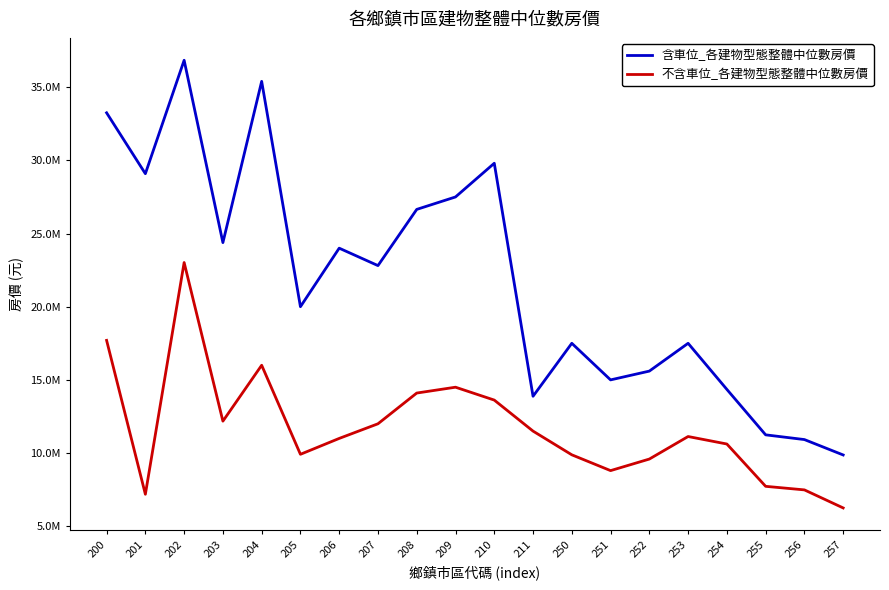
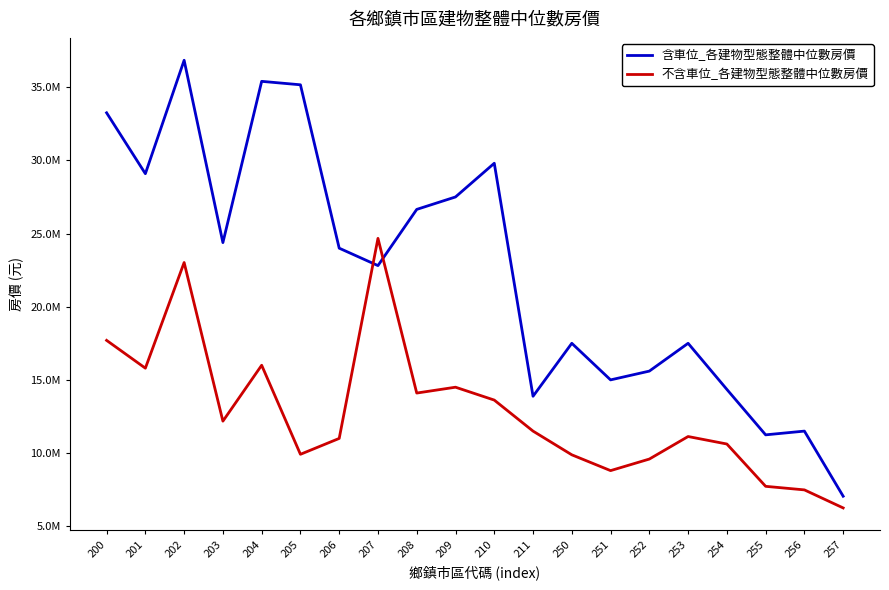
不含車位_各建物型態整體中位數房價, 201: 7200000 -> 15800000
含車位_各建物型態整體中位數房價, 205: 20000000 -> 35200000
不含車位_各建物型態整體中位數房價, 207: 12000000 -> 24700000
含車位_各建物型態整體中位數房價, 256: 10900000 -> 11500000
含車位_各建物型態整體中位數房價, 257: 9900000 -> 7100000
